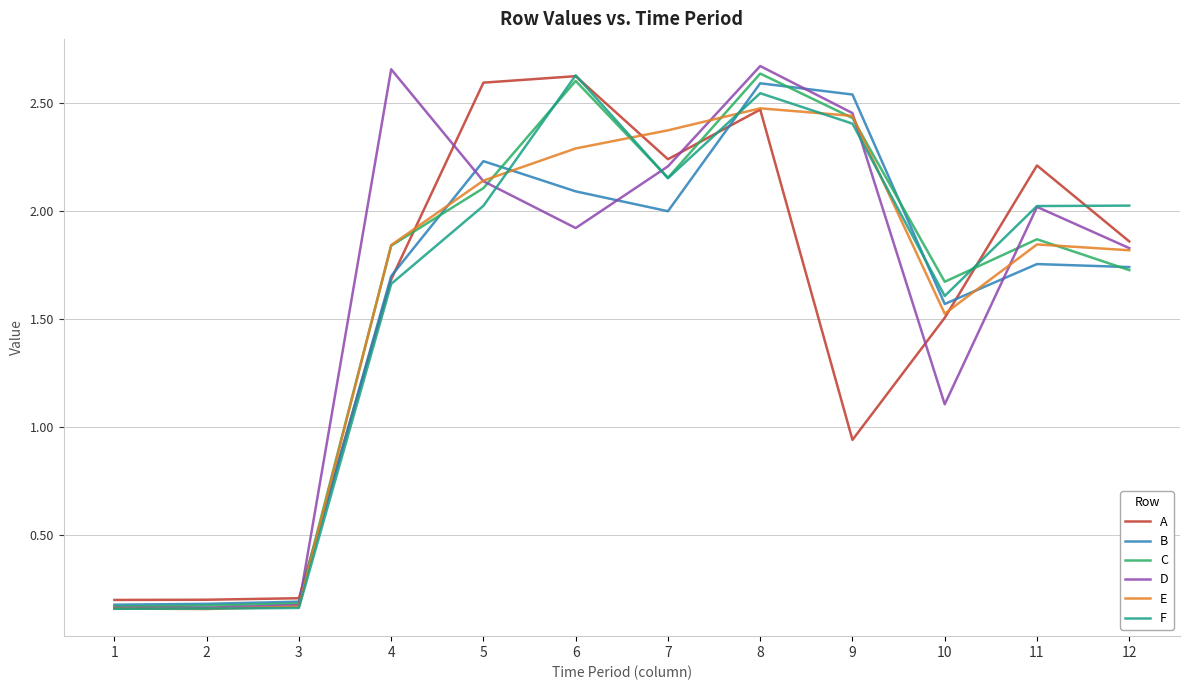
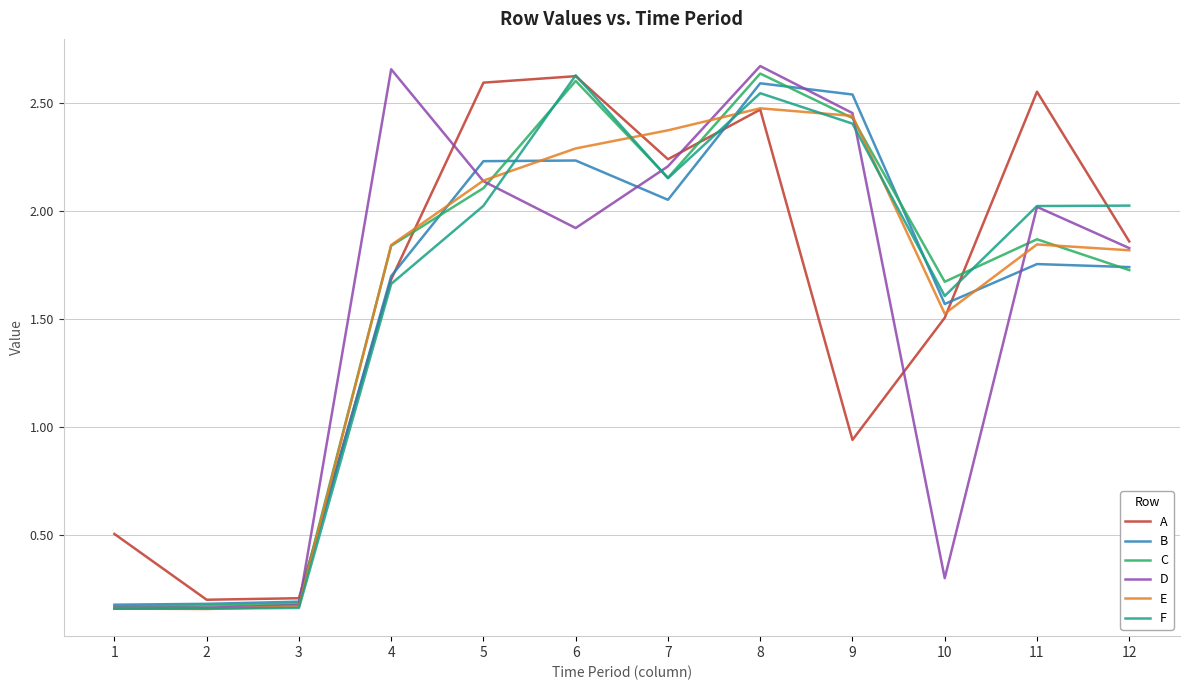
A, 1: 0.20 -> 0.50
B, 6: 2.09 -> 2.24
B, 7: 2.00 -> 2.05
D, 10: 1.11 -> 0.30
A, 11: 2.21 -> 2.55
